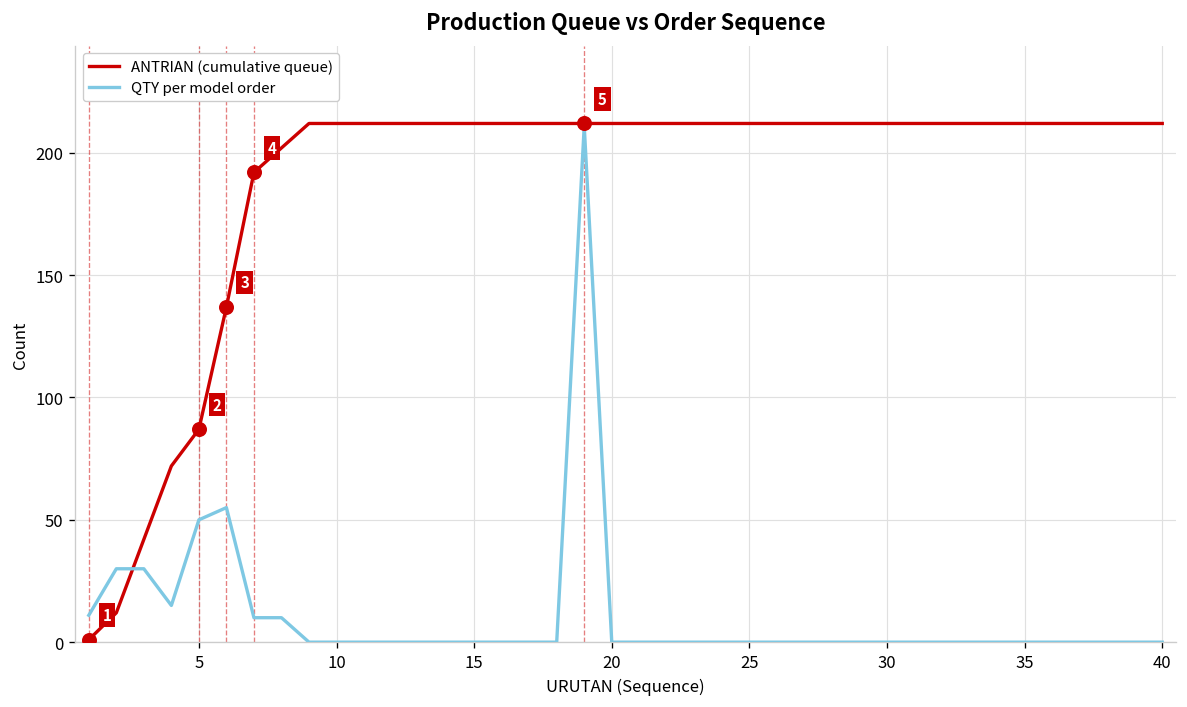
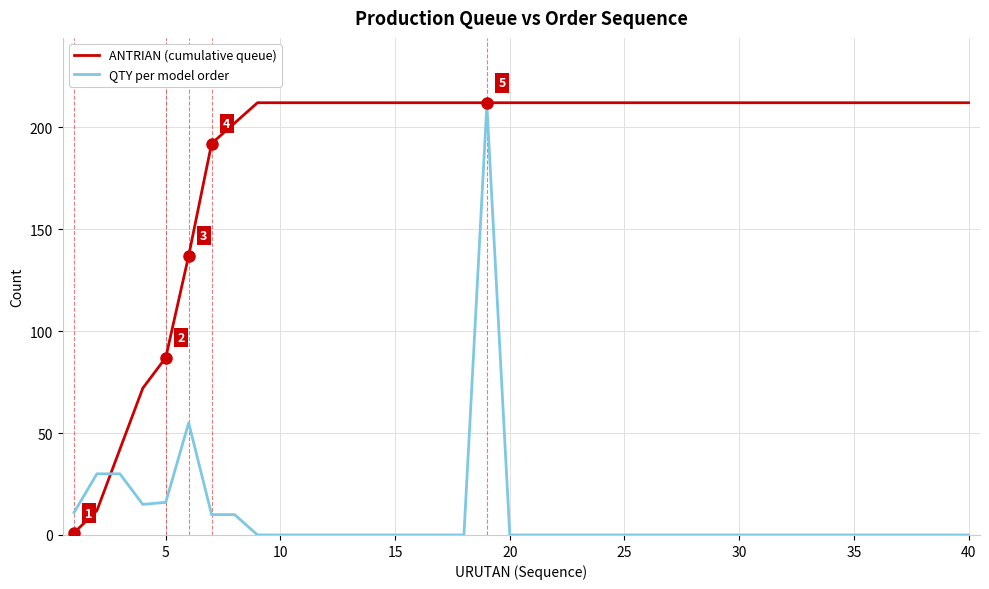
QTY per model order, 5: 50 -> 16
